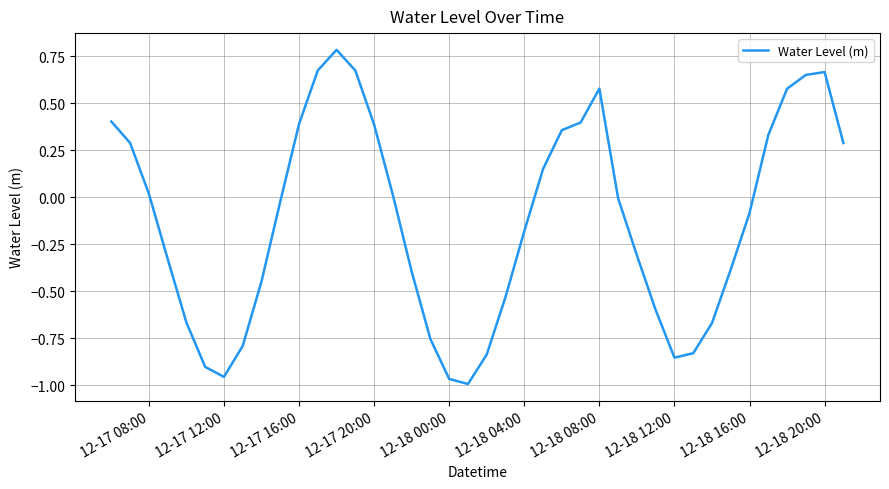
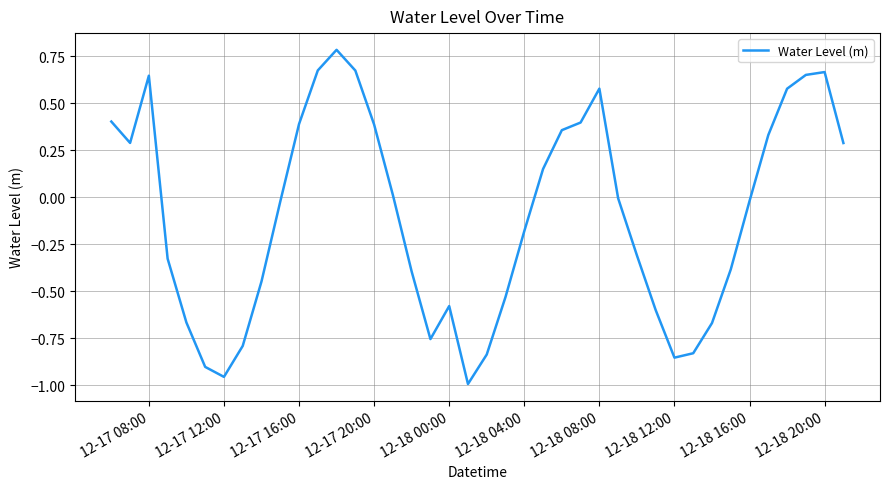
12-17 08:00: 0.02 -> 0.65
12-18 00:00: -0.97 -> -0.58
12-18 16:00: -0.08 -> -0.02
